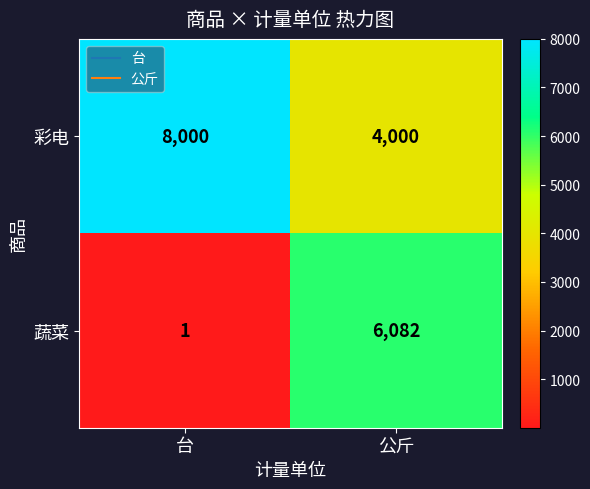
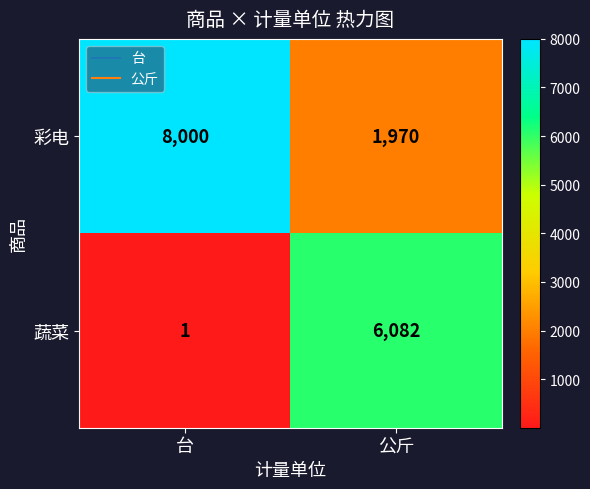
彩电, 公斤: 4,000 -> 1,970
